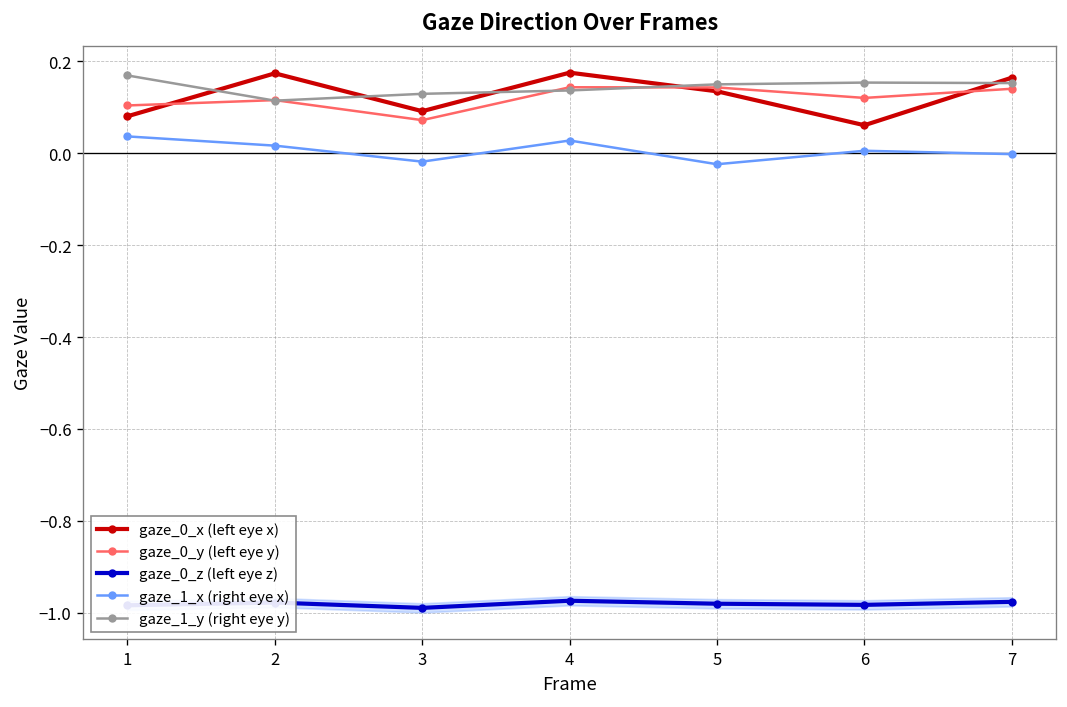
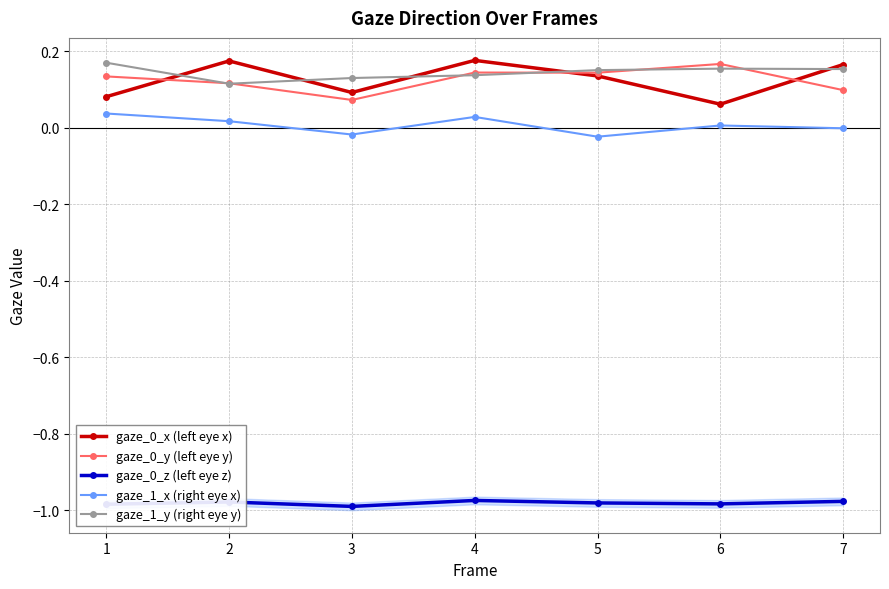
gaze_0_y (left eye y), 1: 0.10 -> 0.13
gaze_0_y (left eye y), 6: 0.12 -> 0.17
gaze_0_y (left eye y), 7: 0.14 -> 0.10
